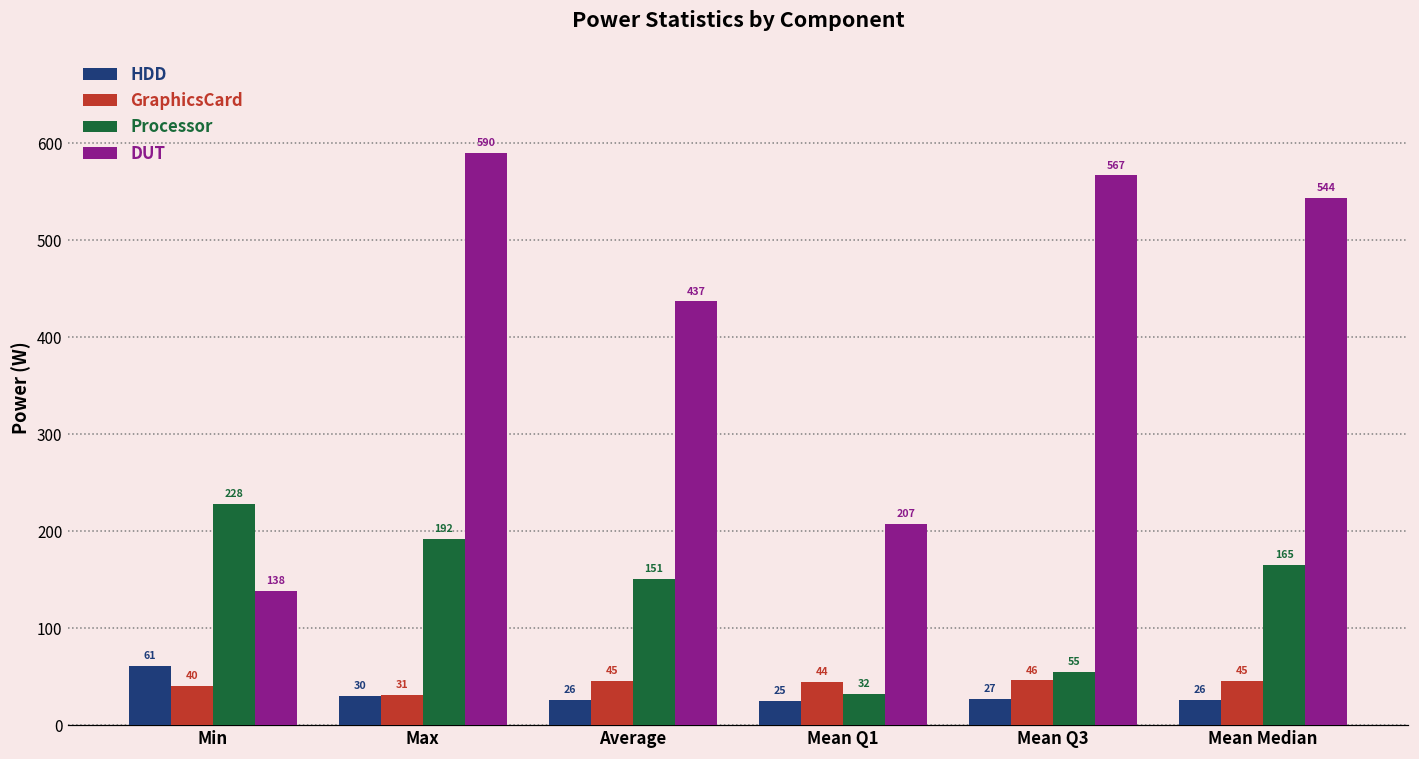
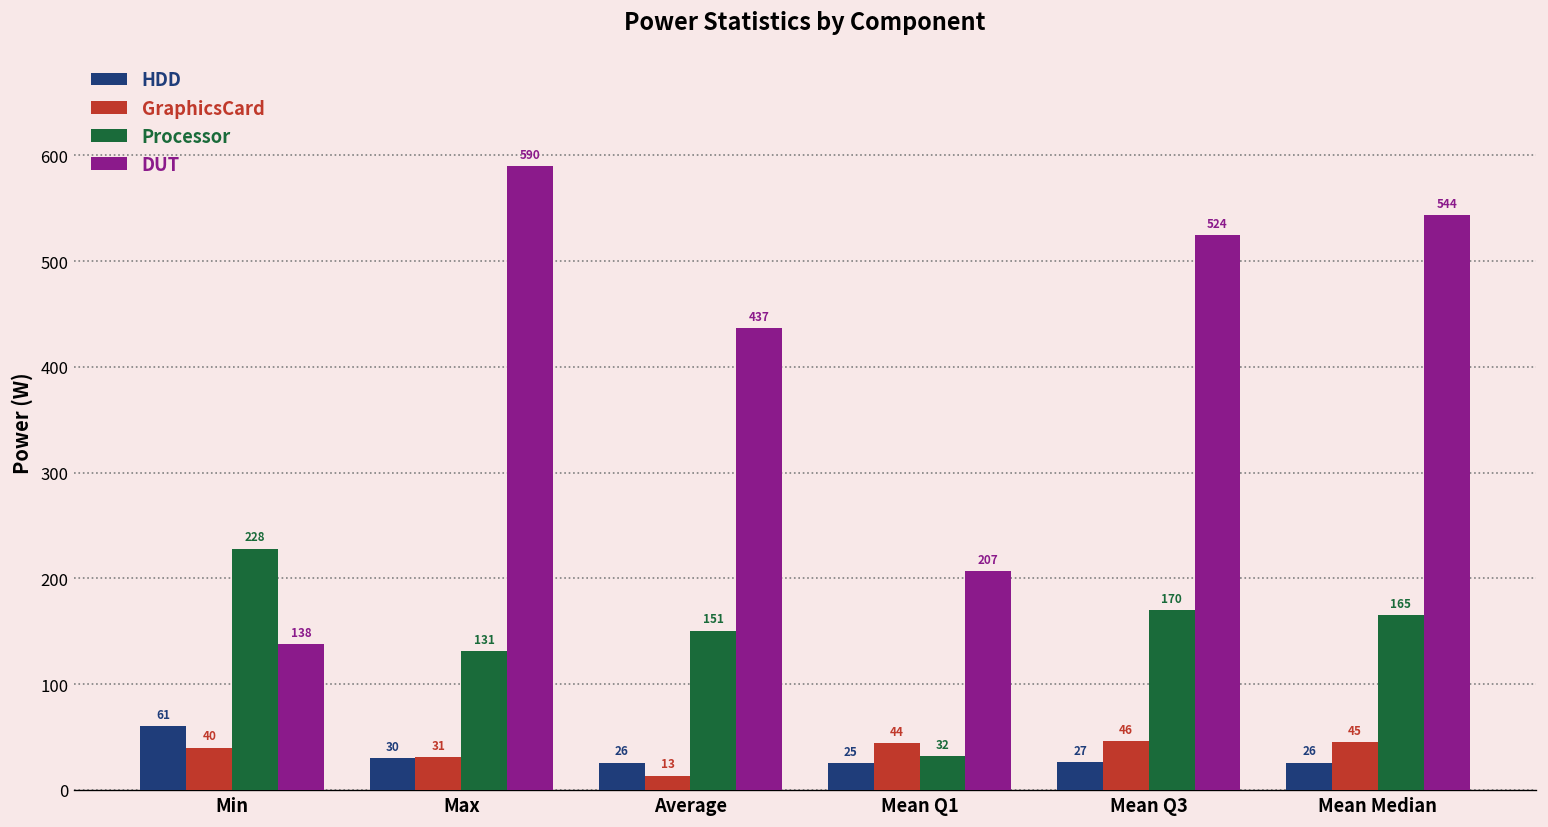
Processor, Max: 192 -> 131
GraphicsCard, Average: 45 -> 13
Processor, Mean Q3: 55 -> 170
DUT, Mean Q3: 567 -> 524
